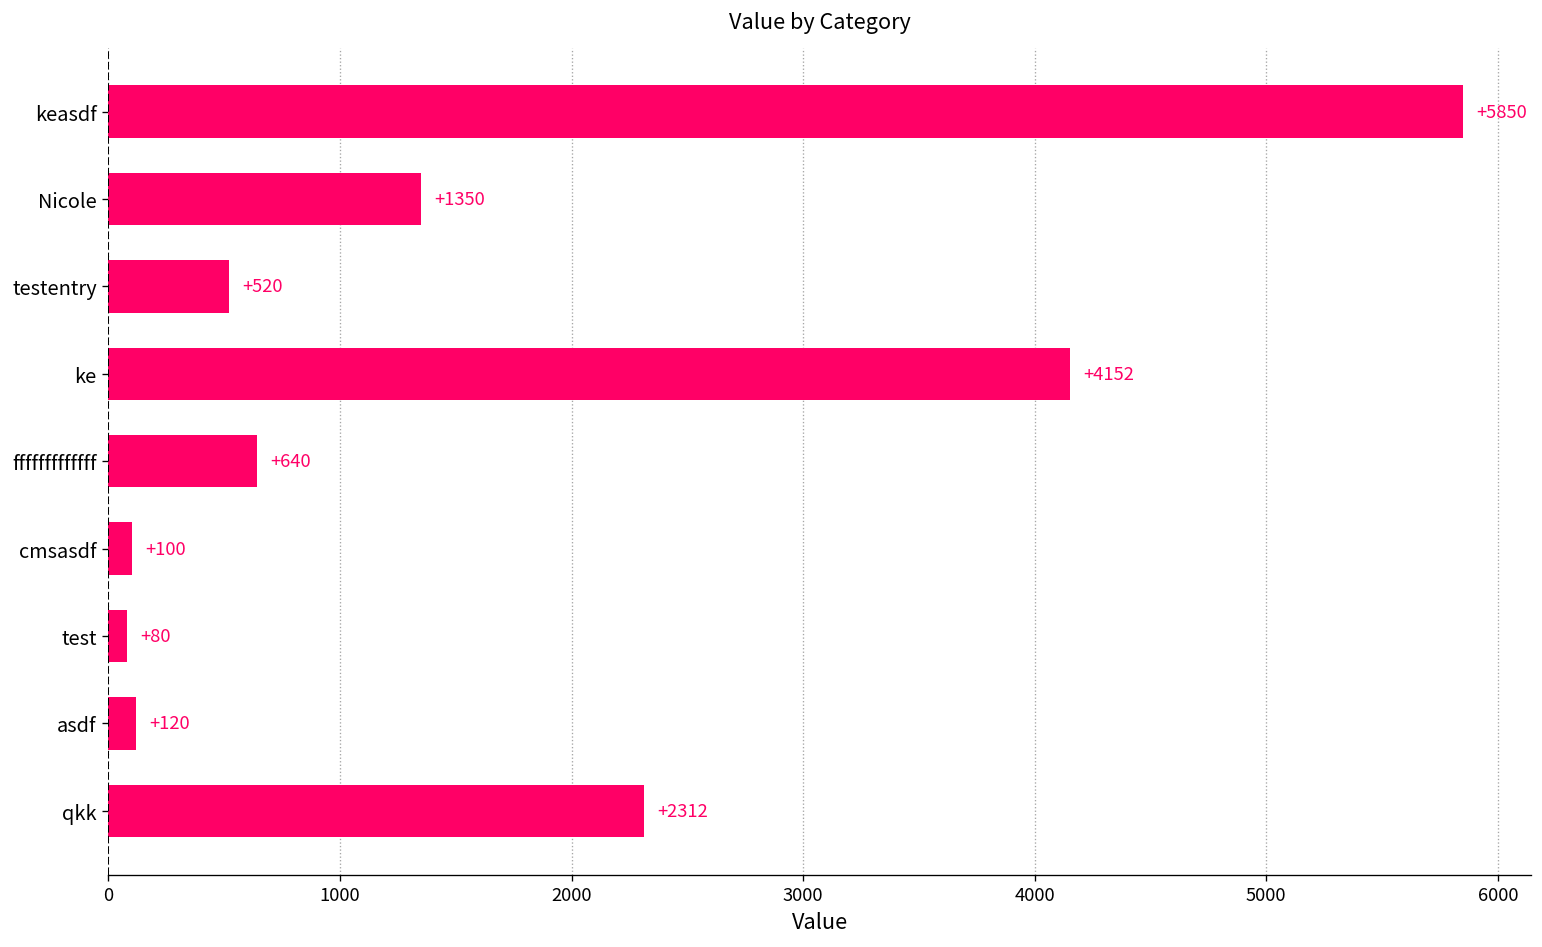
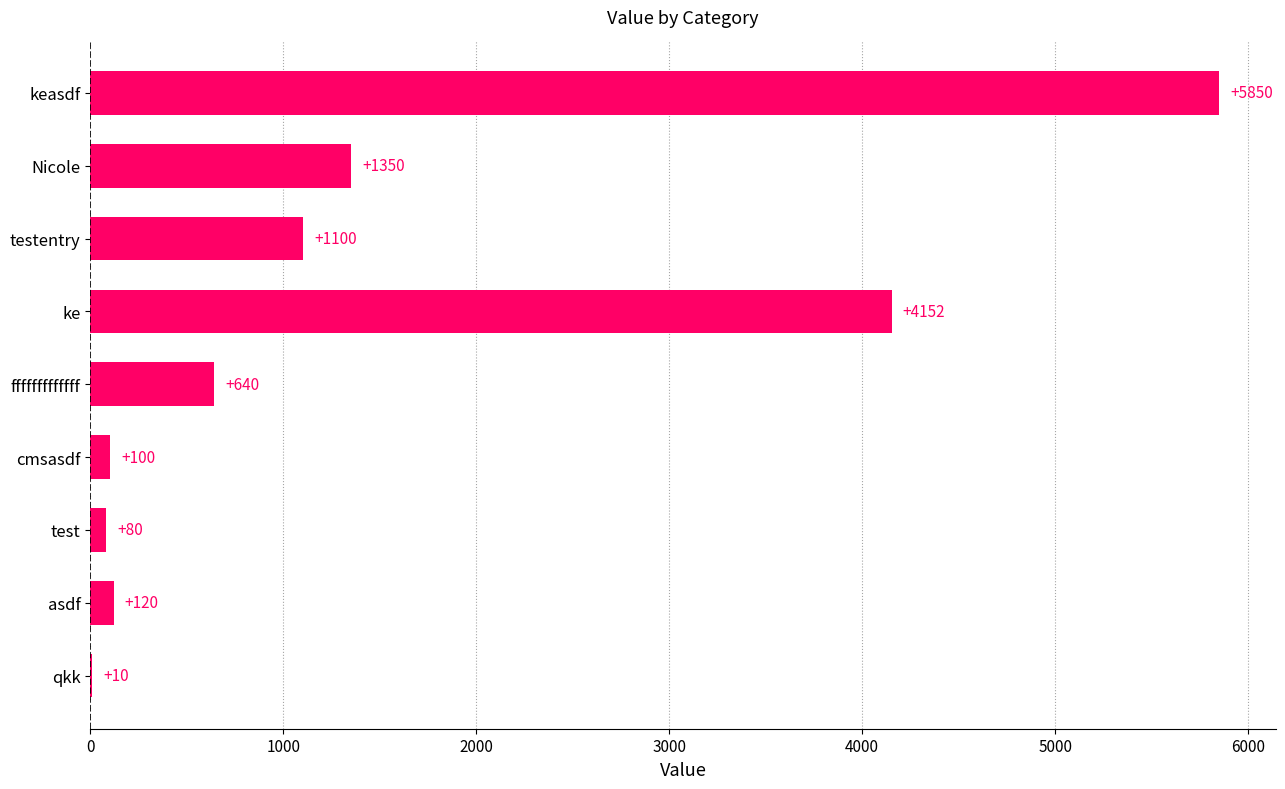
testentry: +520 -> +1100
qkk: +2312 -> +10
